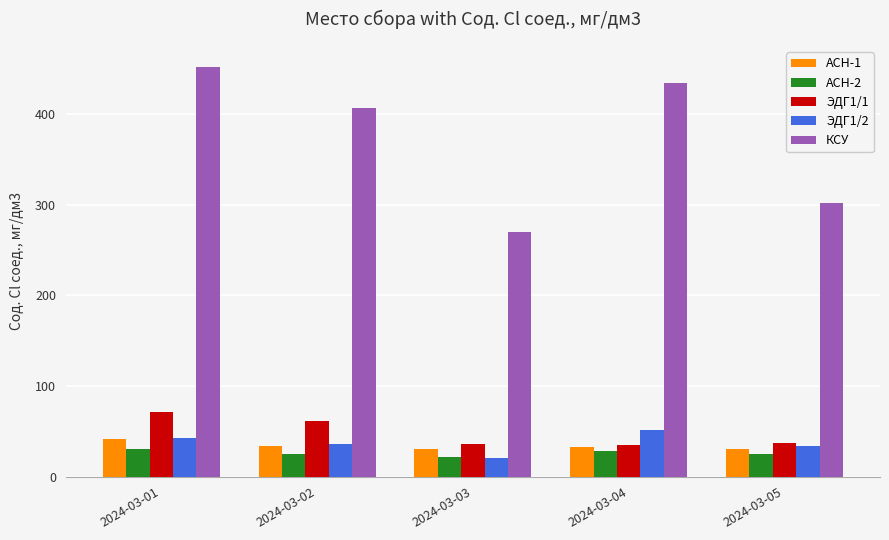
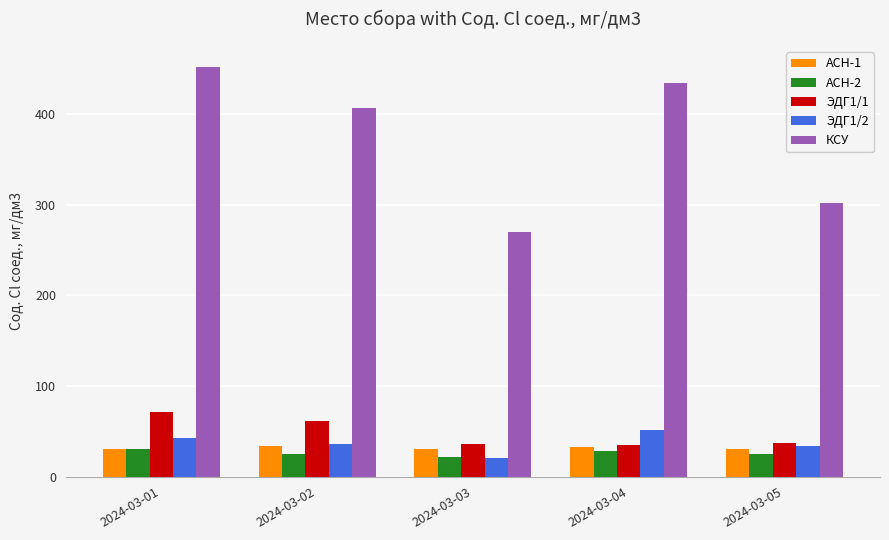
АСН-1, 2024-03-01: 40 -> 30
